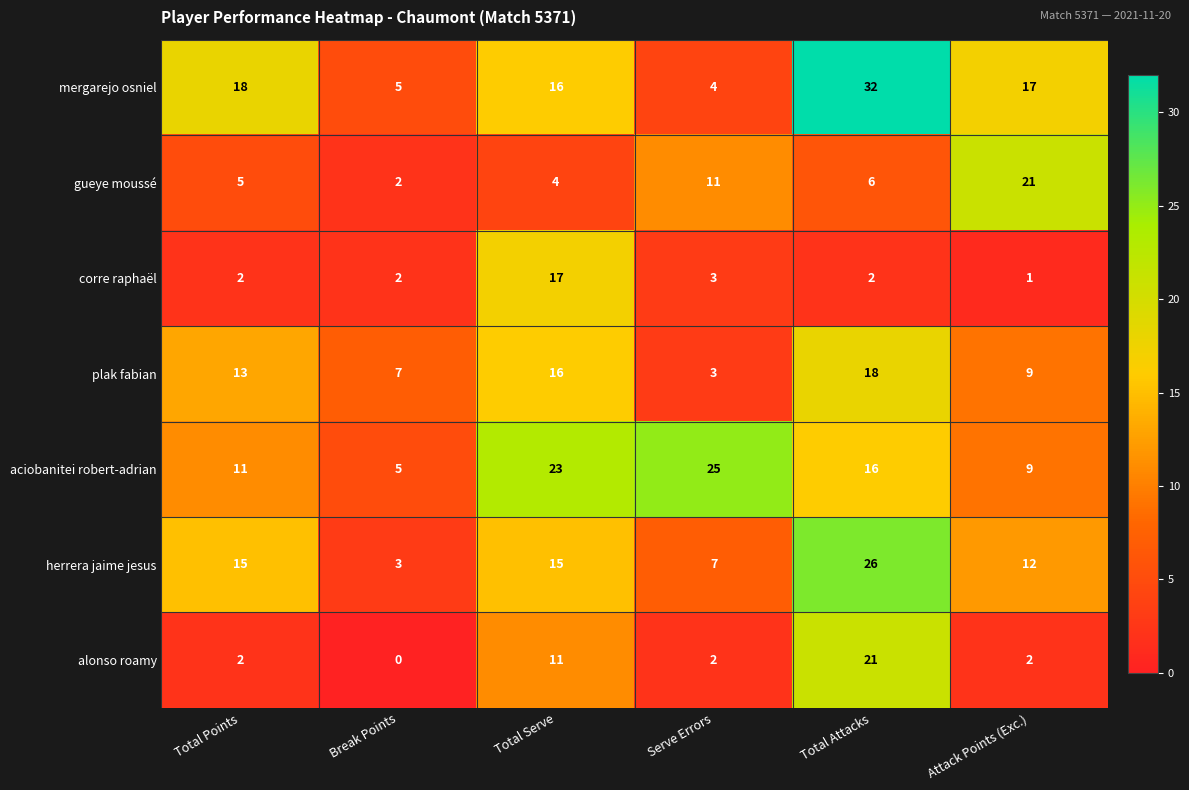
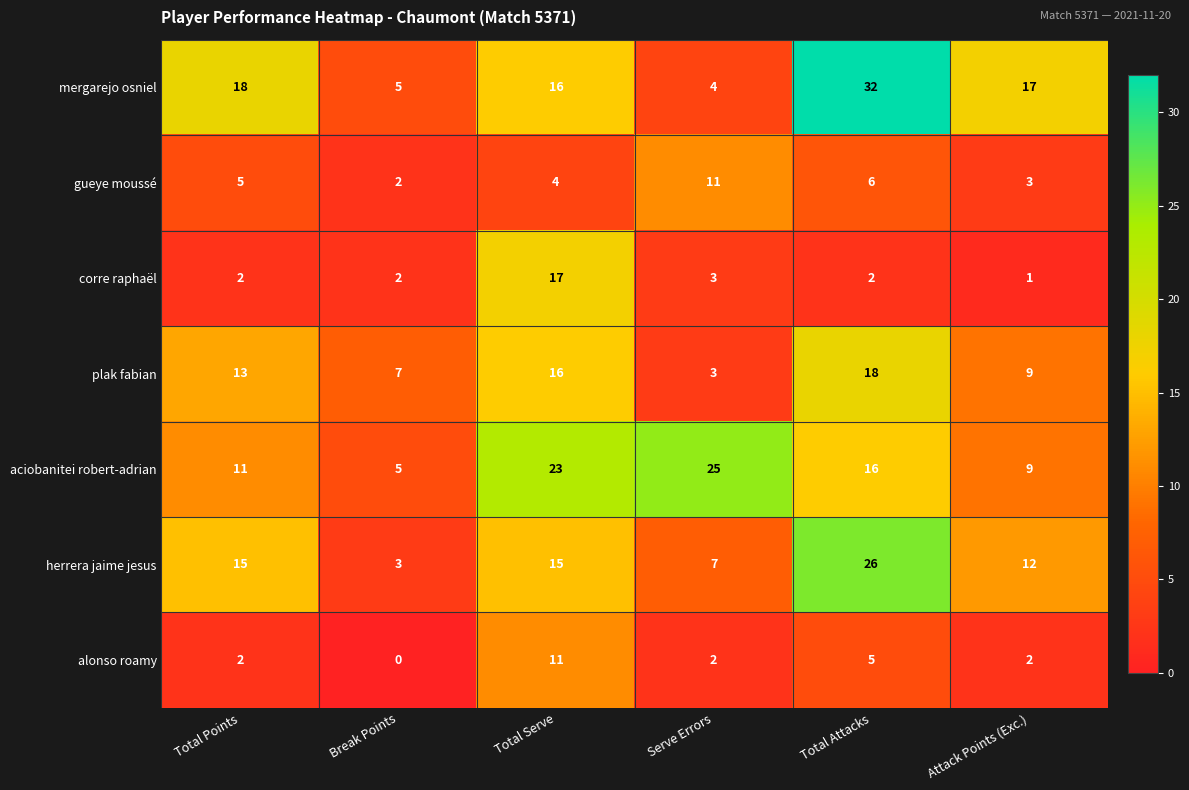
gueye moussé, Attack Points (Exc.): 21 -> 3
alonso roamy, Total Attacks: 21 -> 5
